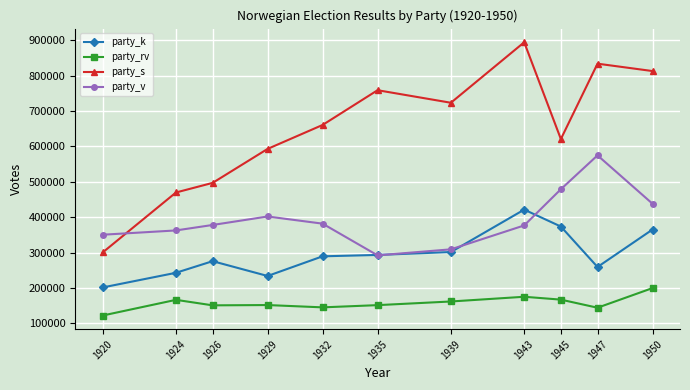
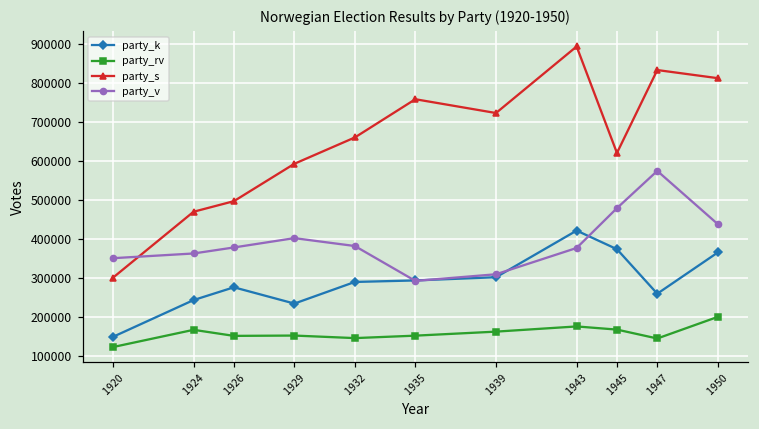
party_k, 1920: 200000 -> 150000
